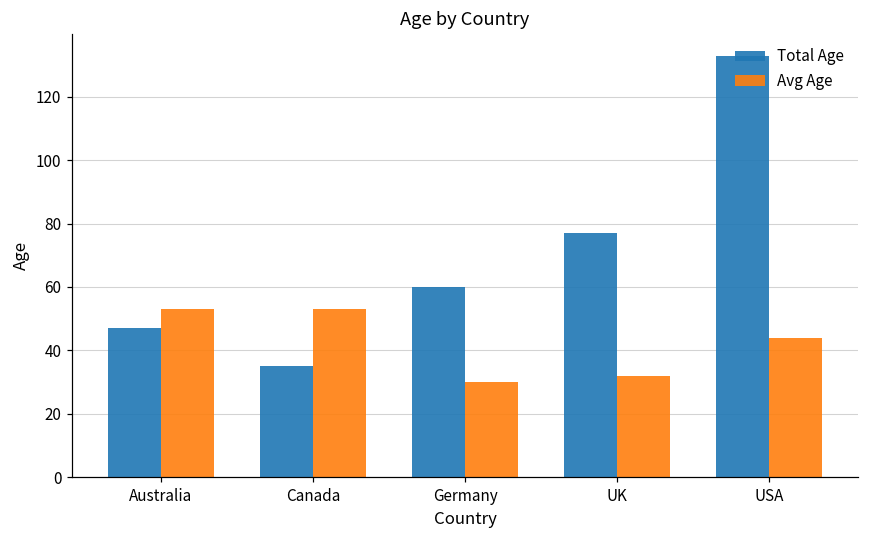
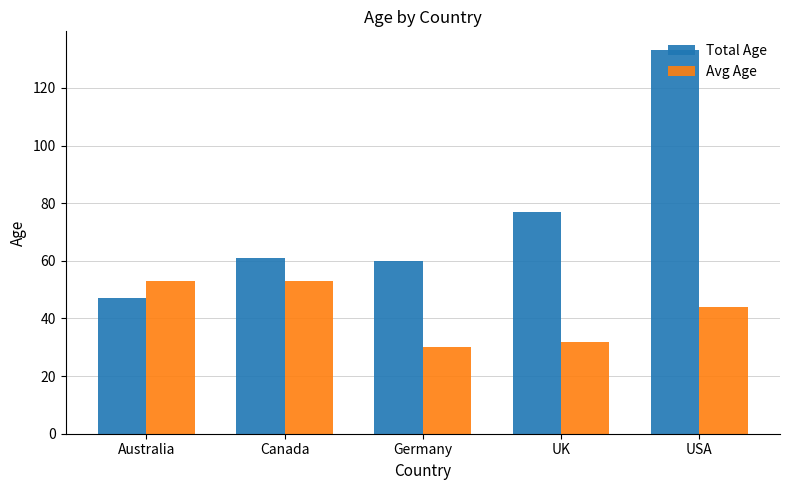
Total Age, Canada: 35 -> 61
